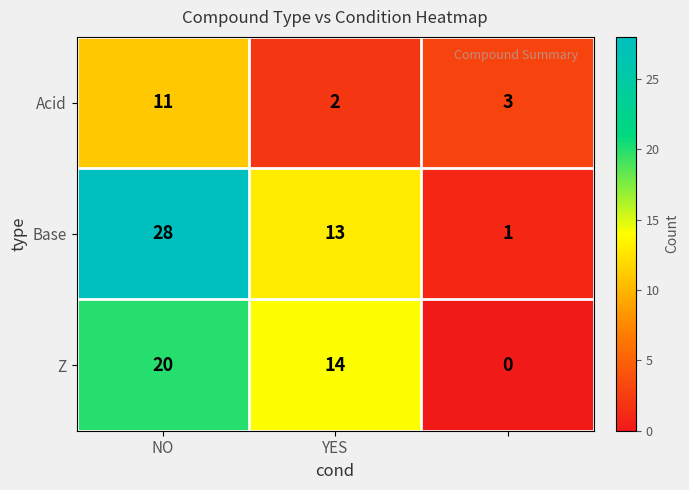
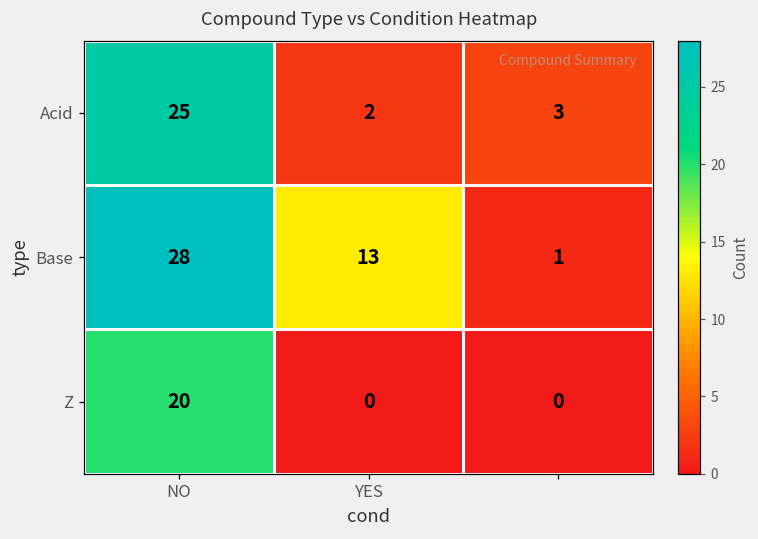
Acid, NO: 11 -> 25
Z, YES: 14 -> 0
